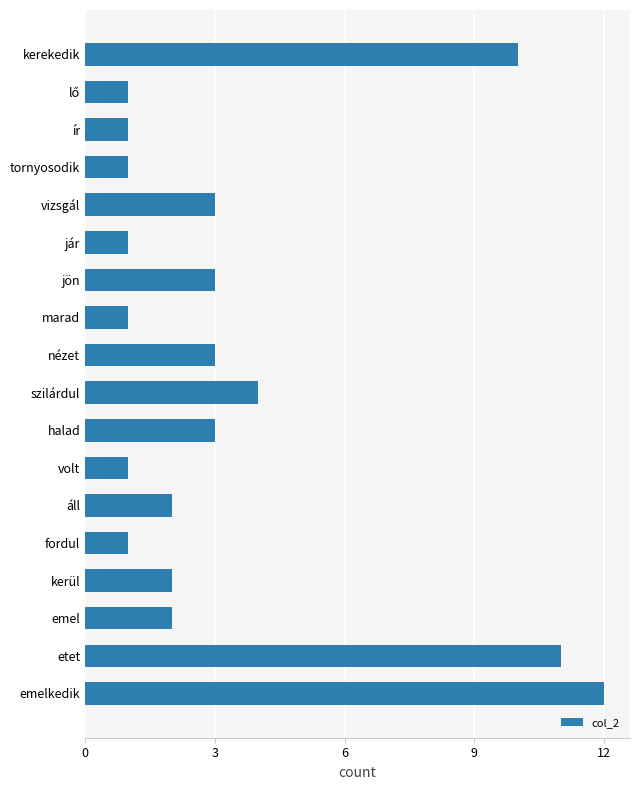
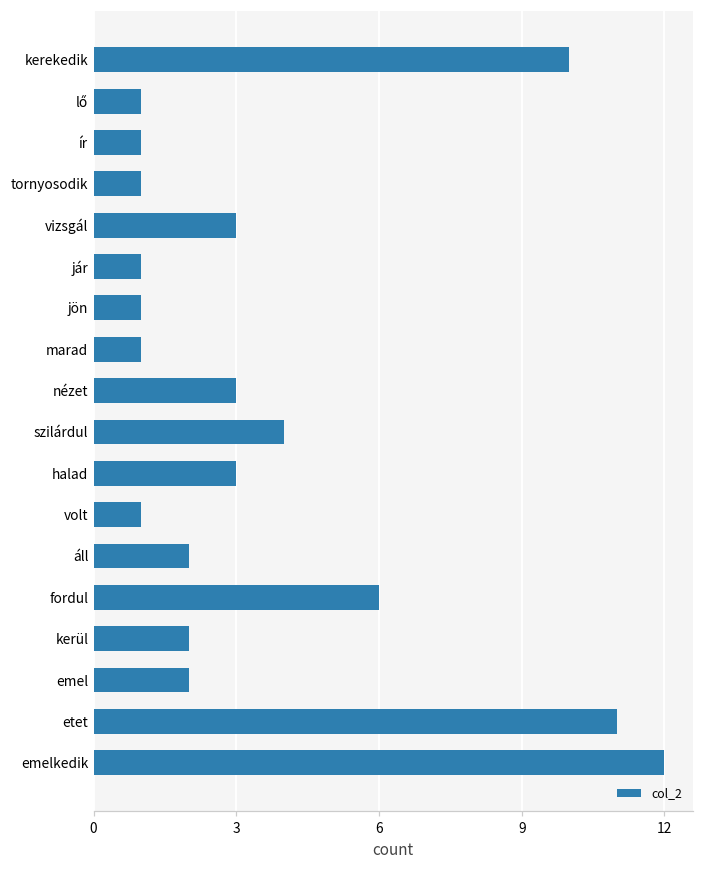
jön: 3 -> 1
fordul: 1 -> 6
